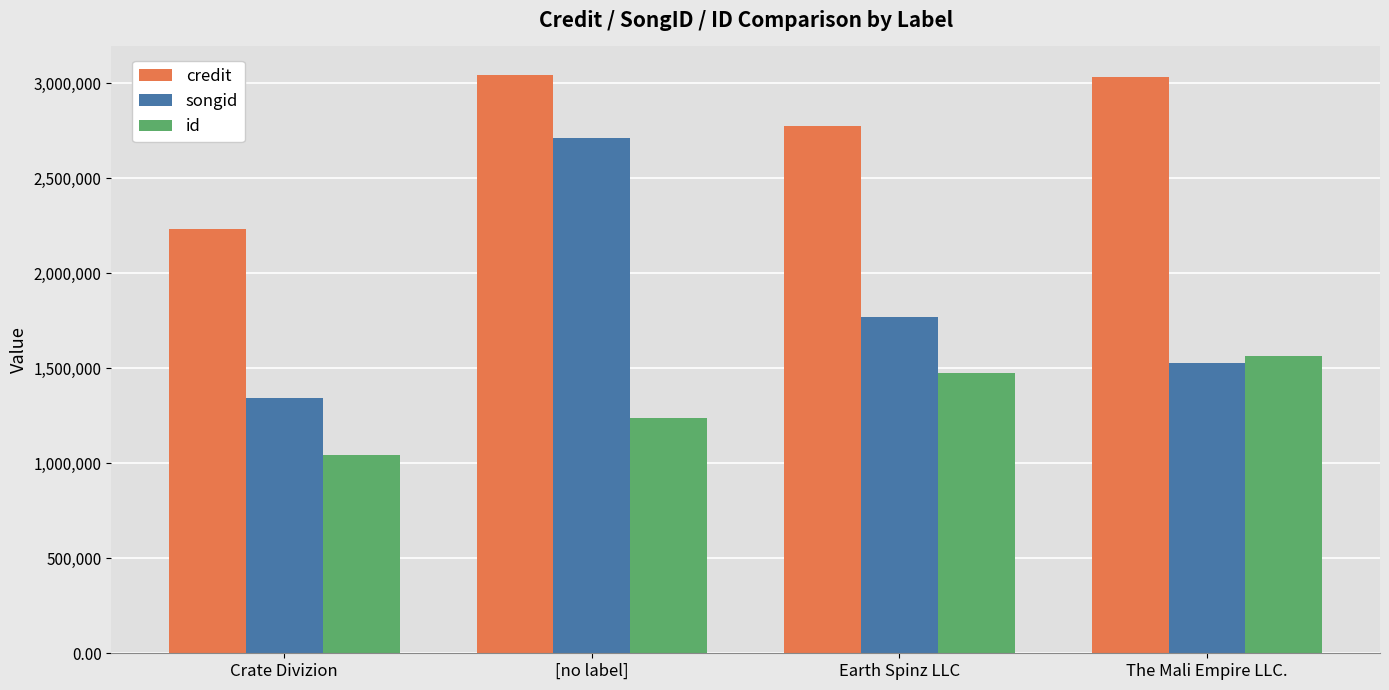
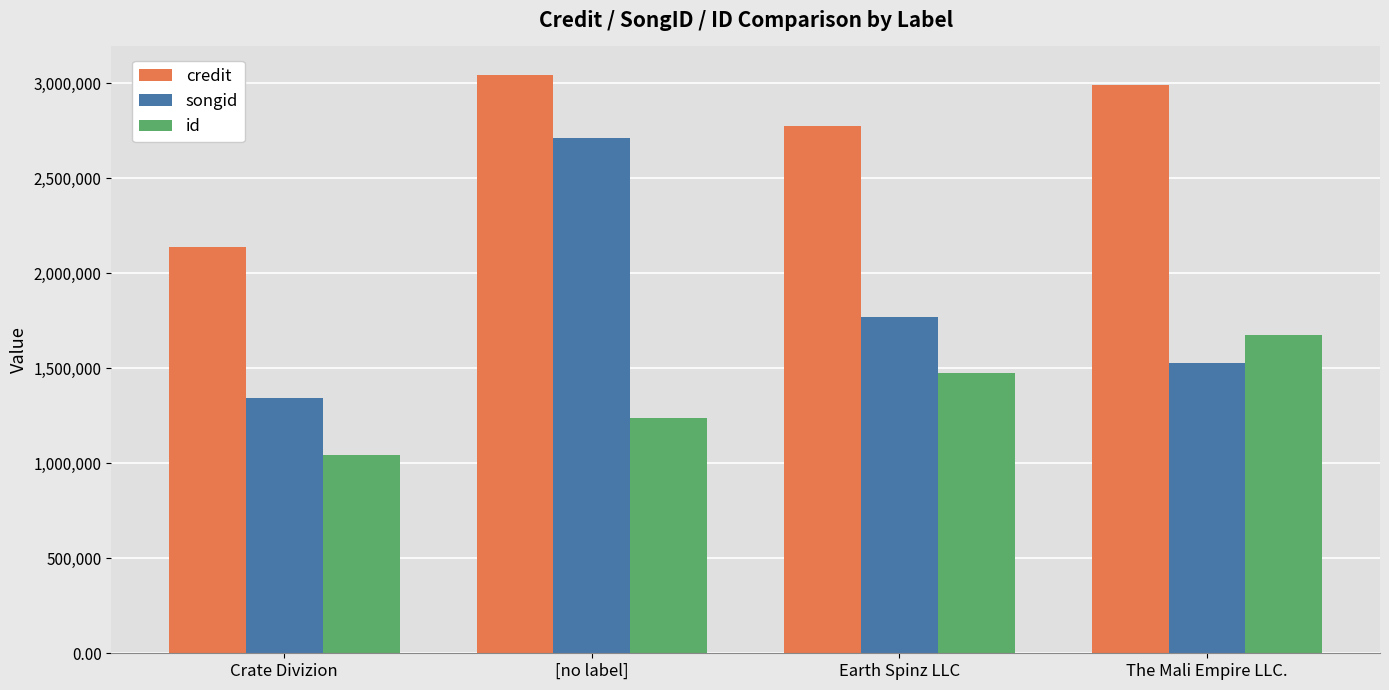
credit, Crate Divizion: 2,230,000 -> 2,140,000
credit, The Mali Empire LLC.: 3,040,000 -> 2,990,000
id, The Mali Empire LLC.: 1,570,000 -> 1,670,000
